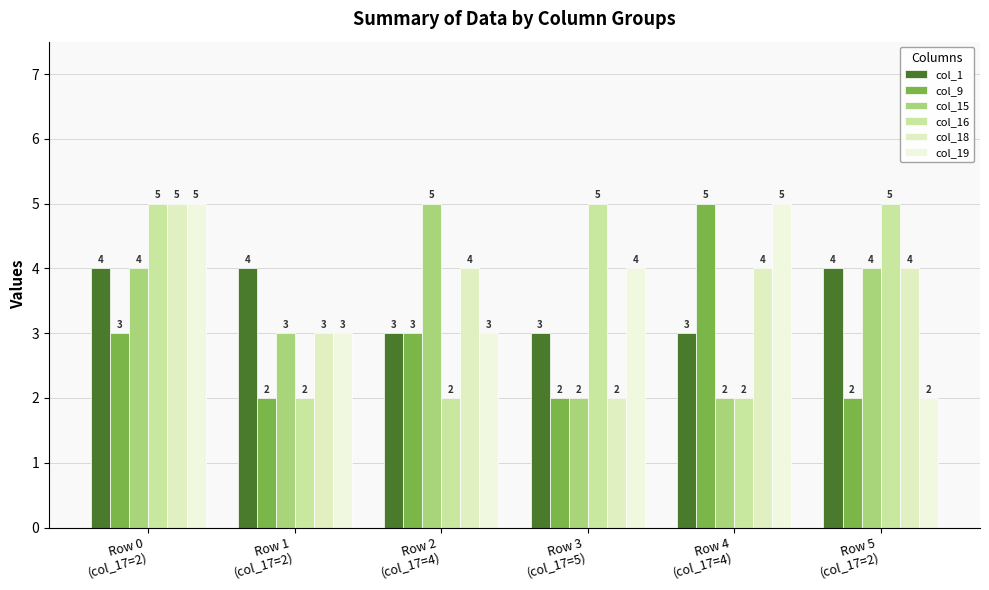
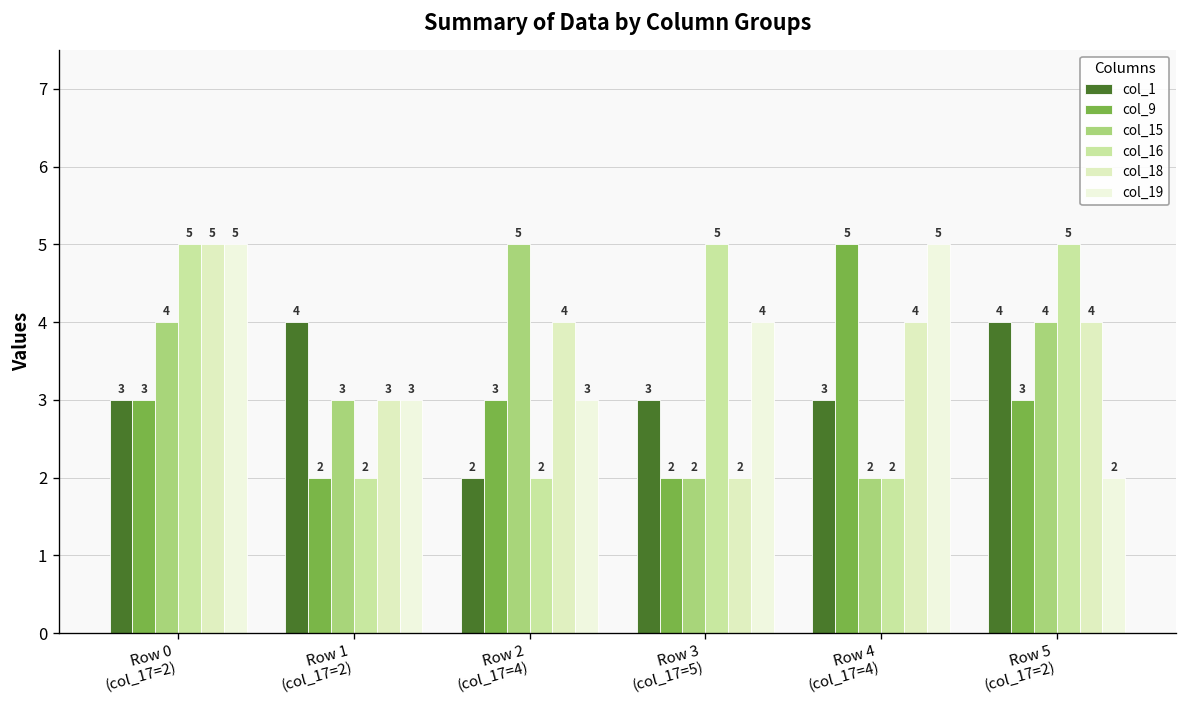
col_1, Row 0 (col_17=2): 4 -> 3
col_1, Row 2 (col_17=4): 3 -> 2
col_9, Row 5 (col_17=2): 2 -> 3
